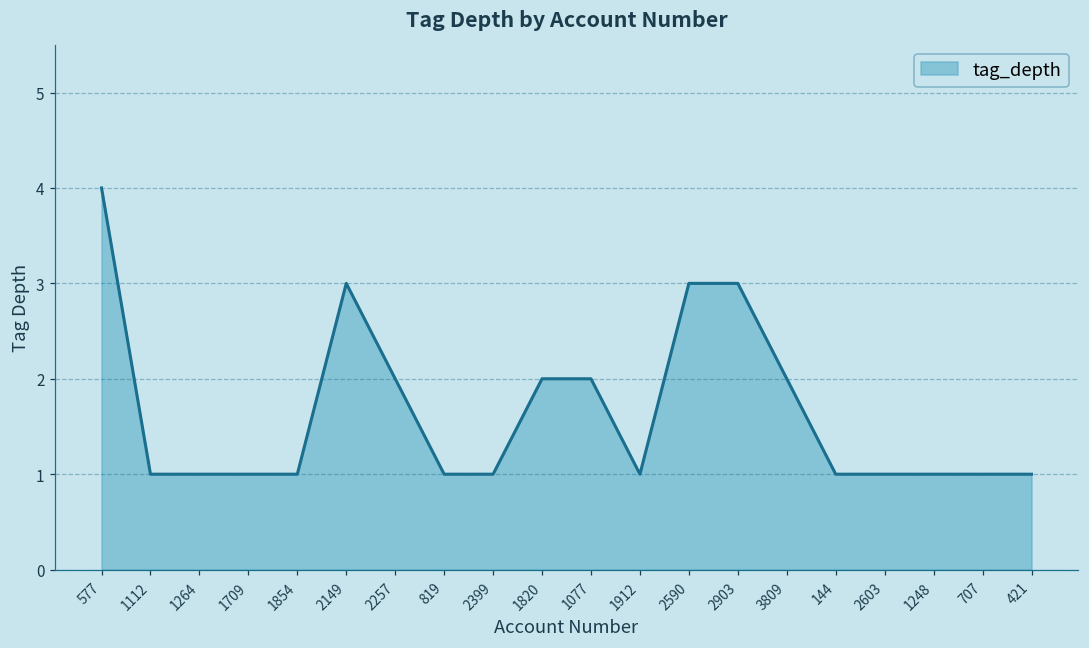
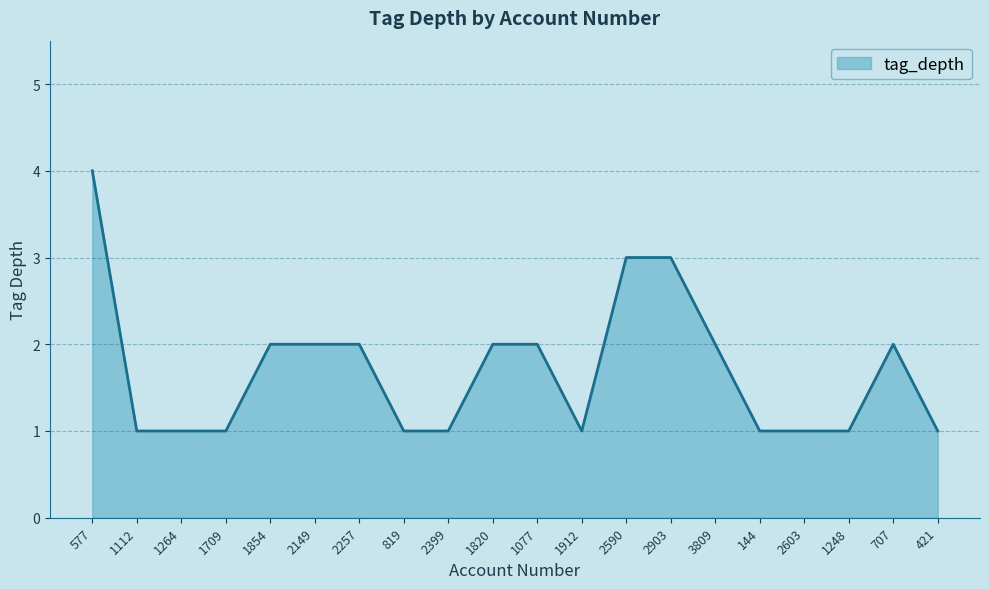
1854: 1 -> 2
2149: 3 -> 2
707: 1 -> 2
